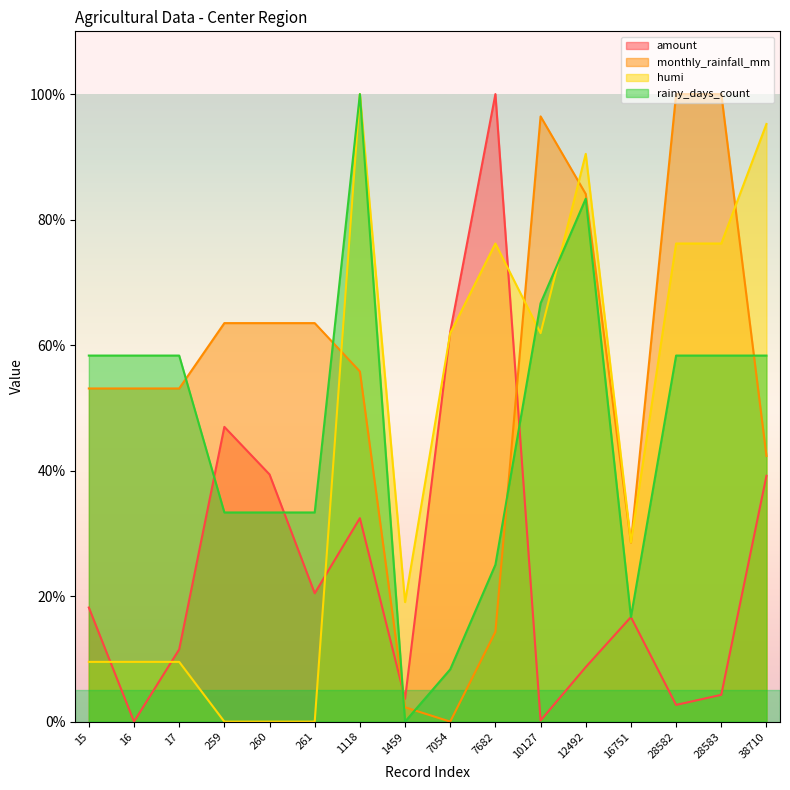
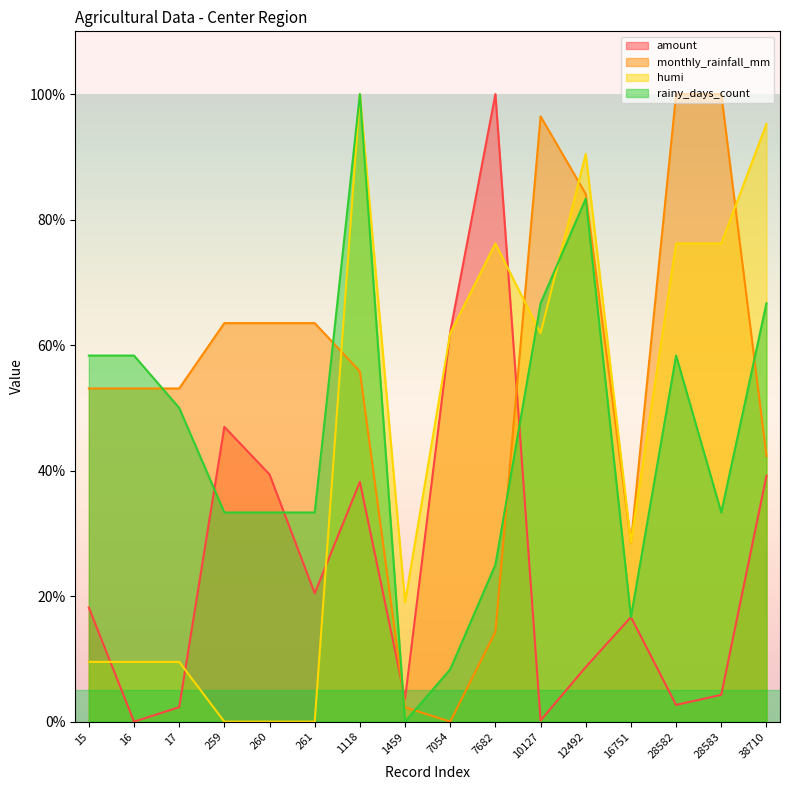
amount, 17: 12% -> 2%
rainy_days_count, 17: 58% -> 50%
amount, 1118: 32% -> 38%
rainy_days_count, 28583: 58% -> 33%
rainy_days_count, 38710: 58% -> 67%
